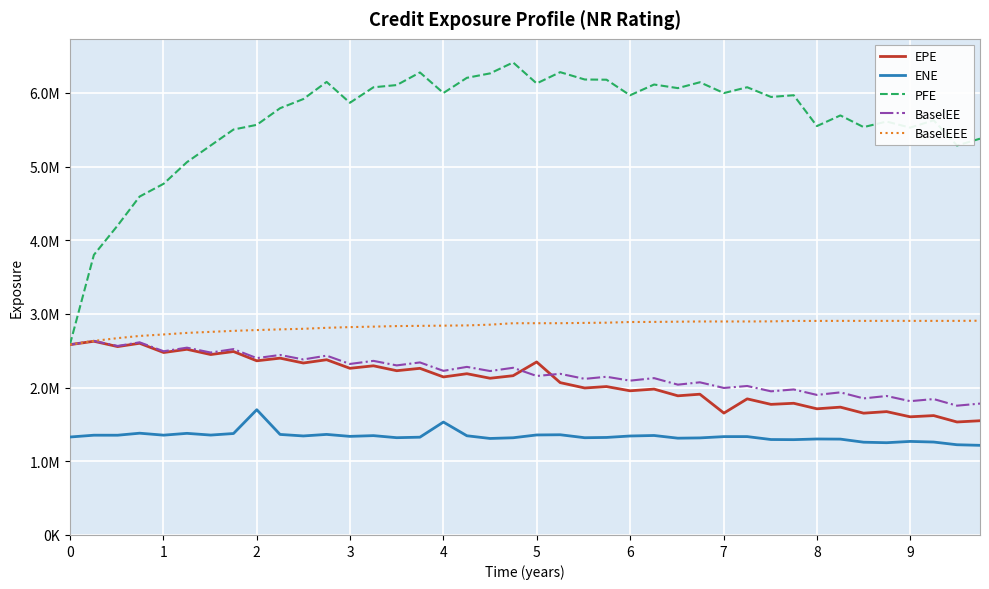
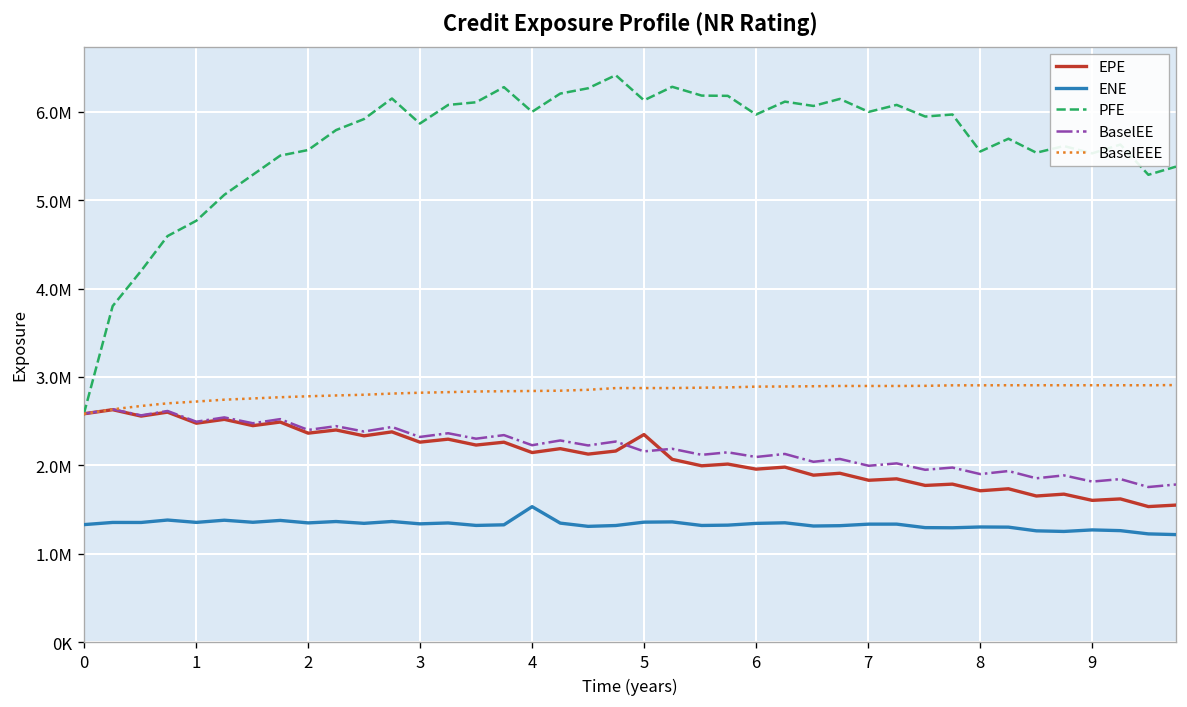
ENE, 2: 1700000 -> 1300000
EPE, 7: 1700000 -> 1800000
